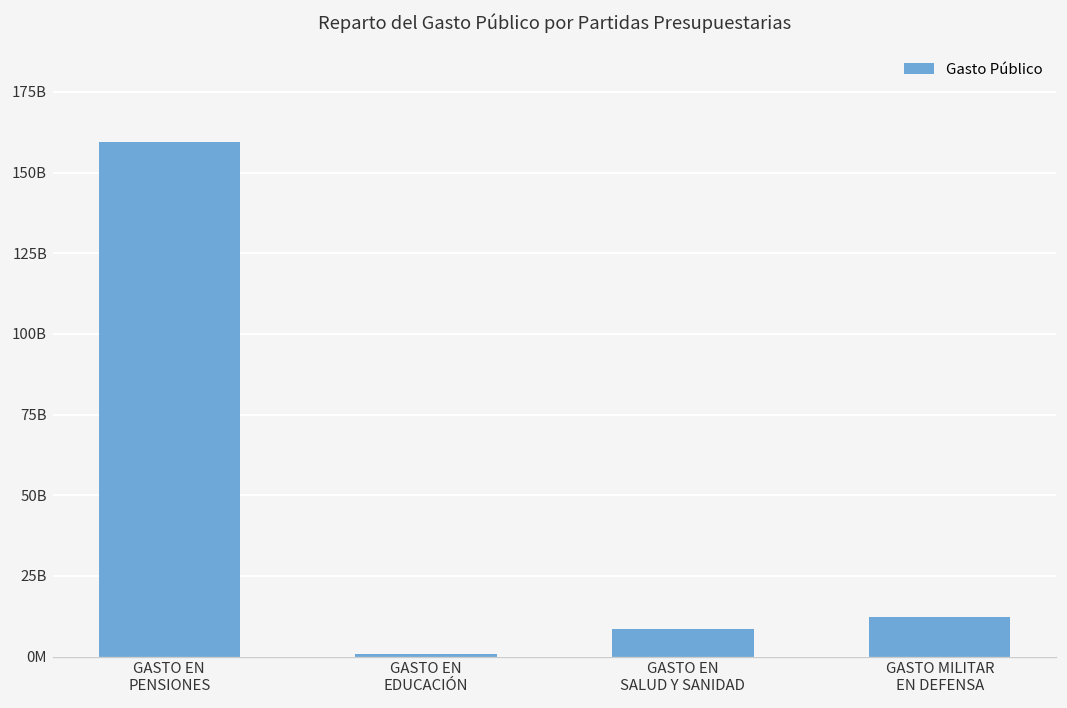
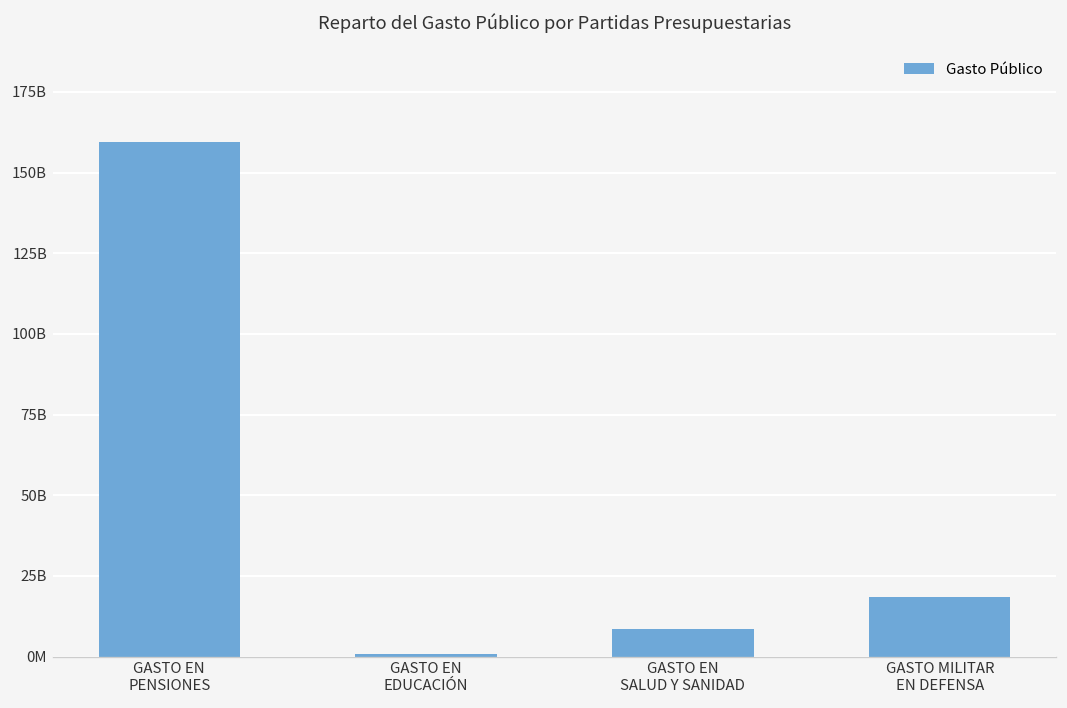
GASTO MILITAR EN DEFENSA: 12000000000 -> 19000000000
